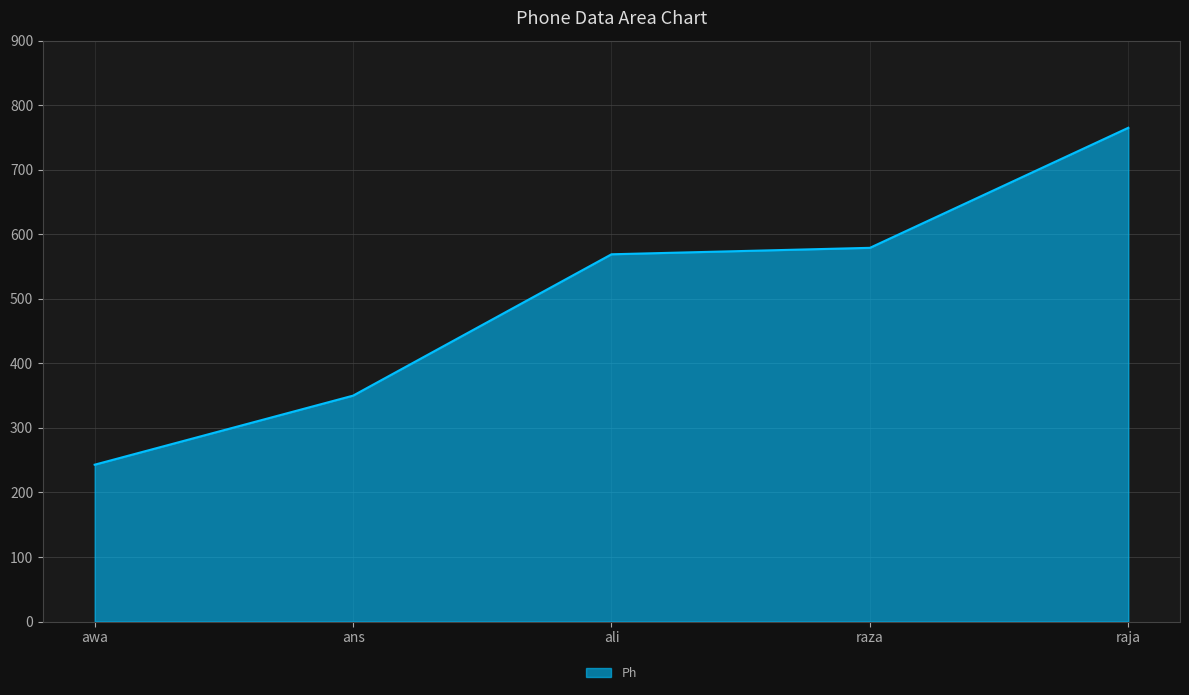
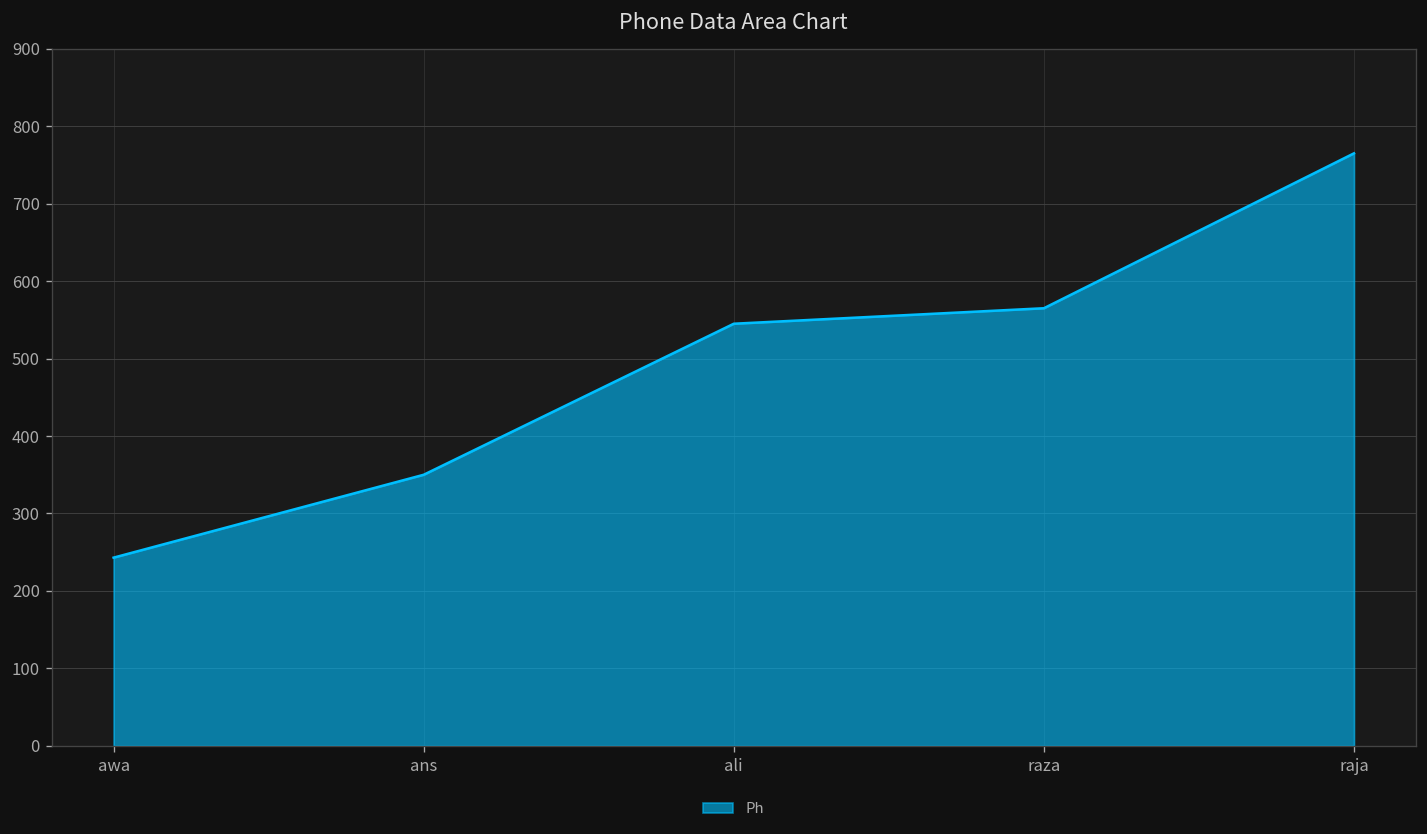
ali: 570 -> 550
raza: 580 -> 570
